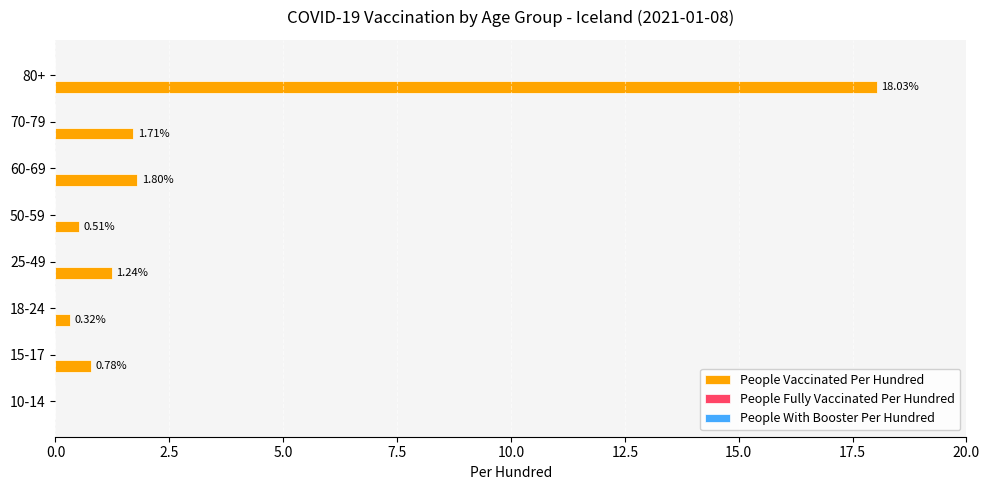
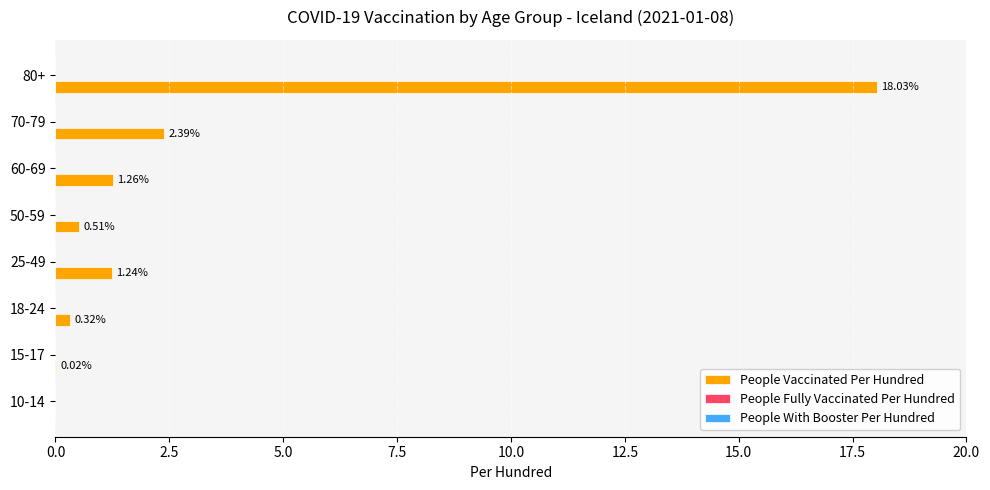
People Vaccinated Per Hundred, 70-79: 1.71% -> 2.39%
People Vaccinated Per Hundred, 60-69: 1.80% -> 1.26%
People Vaccinated Per Hundred, 15-17: 0.78% -> 0.02%
